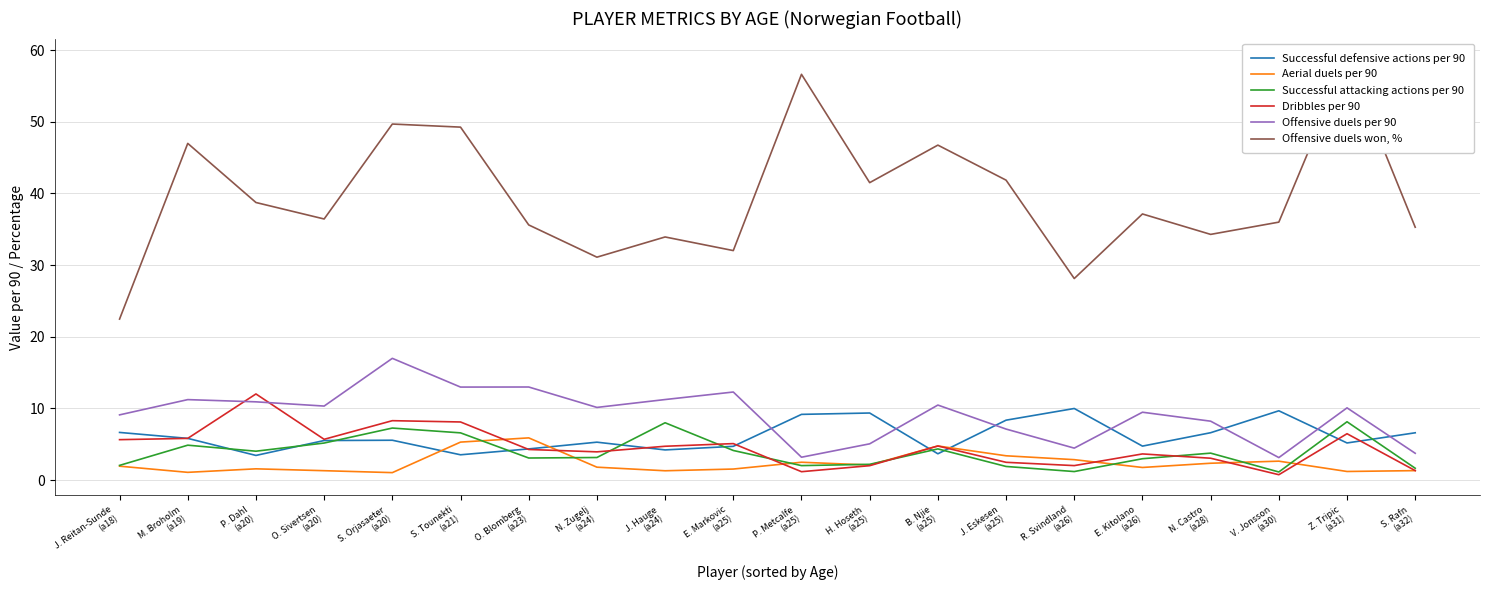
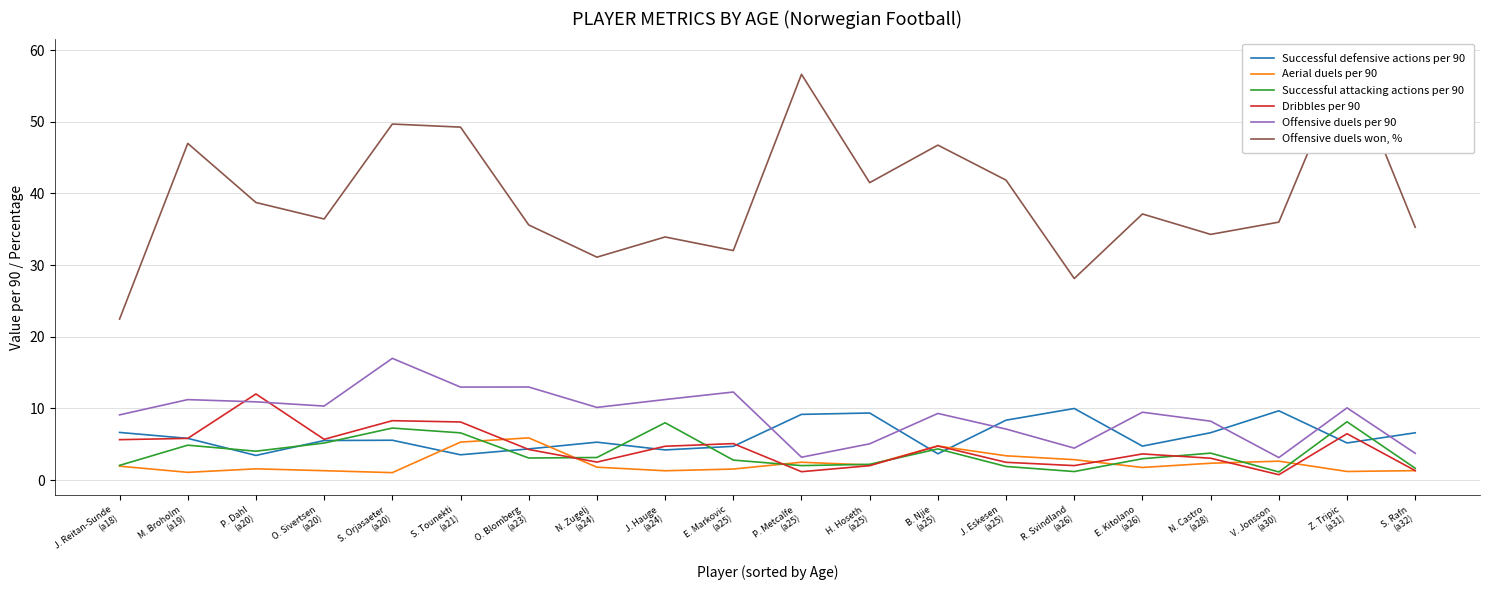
Dribbles per 90, N. Zugelj (a24): 4 -> 3
Successful attacking actions per 90, E. Markovic (a25): 4 -> 3
Offensive duels per 90, B. Njie (a25): 10 -> 9
